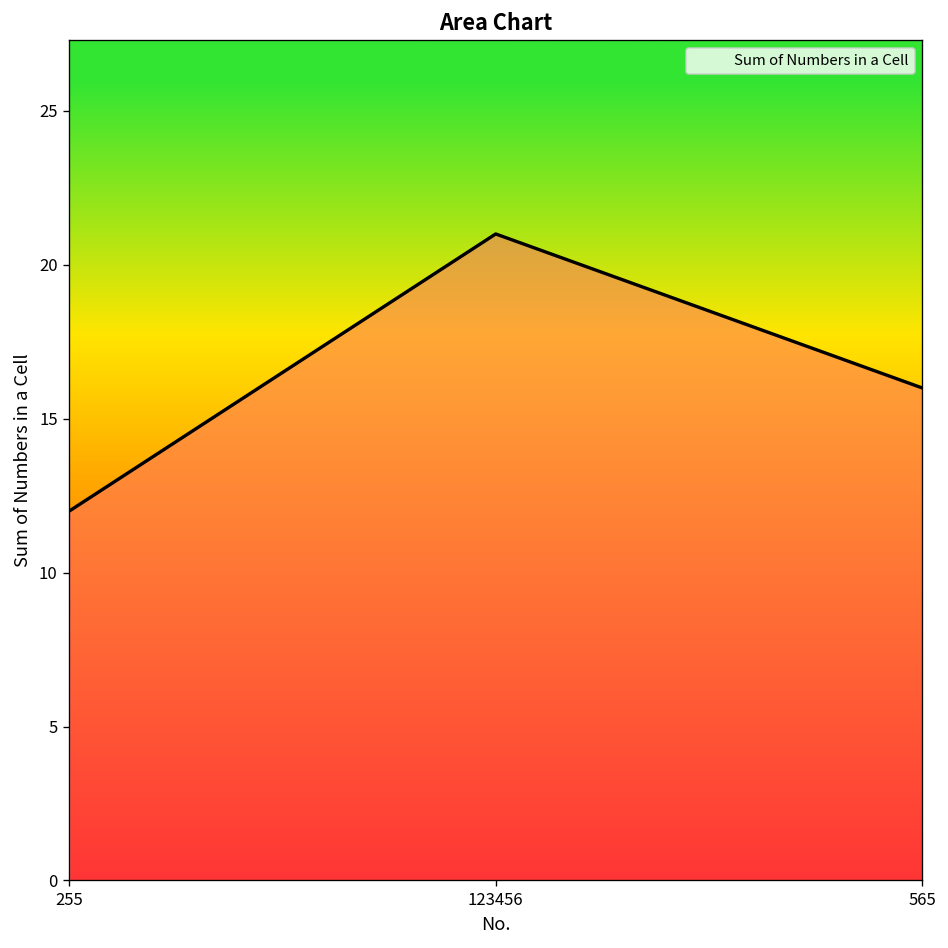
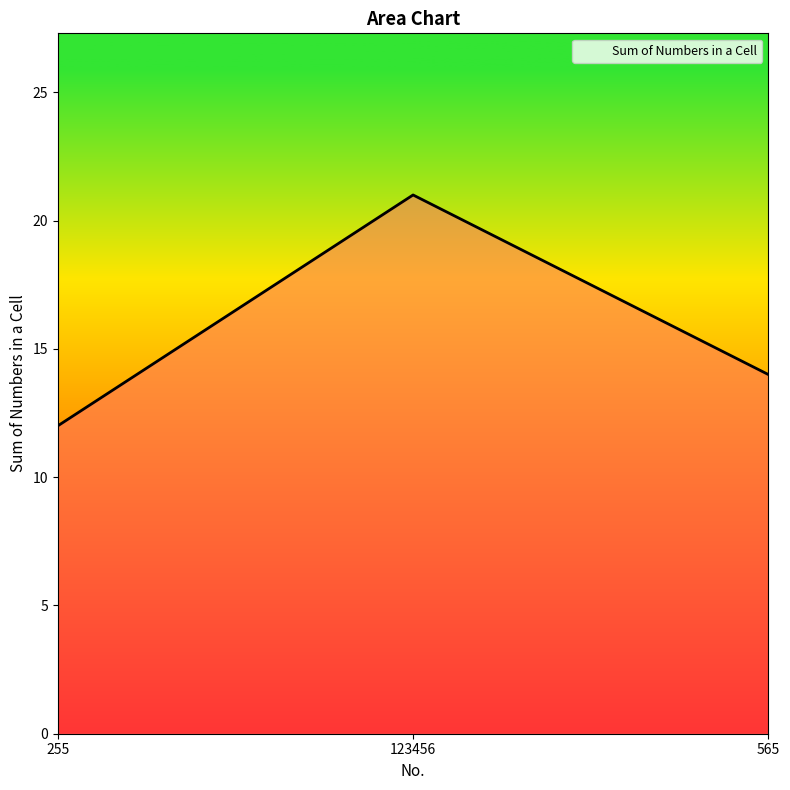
565: 16 -> 14
